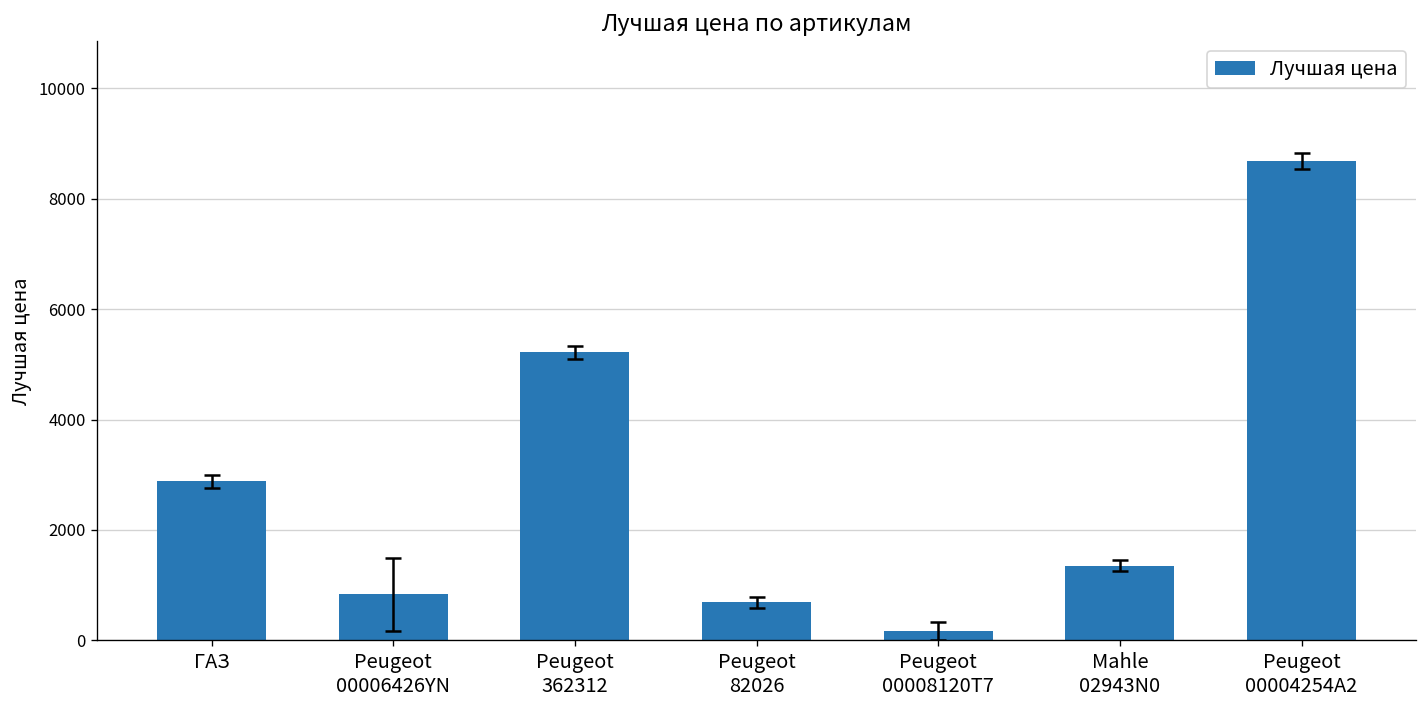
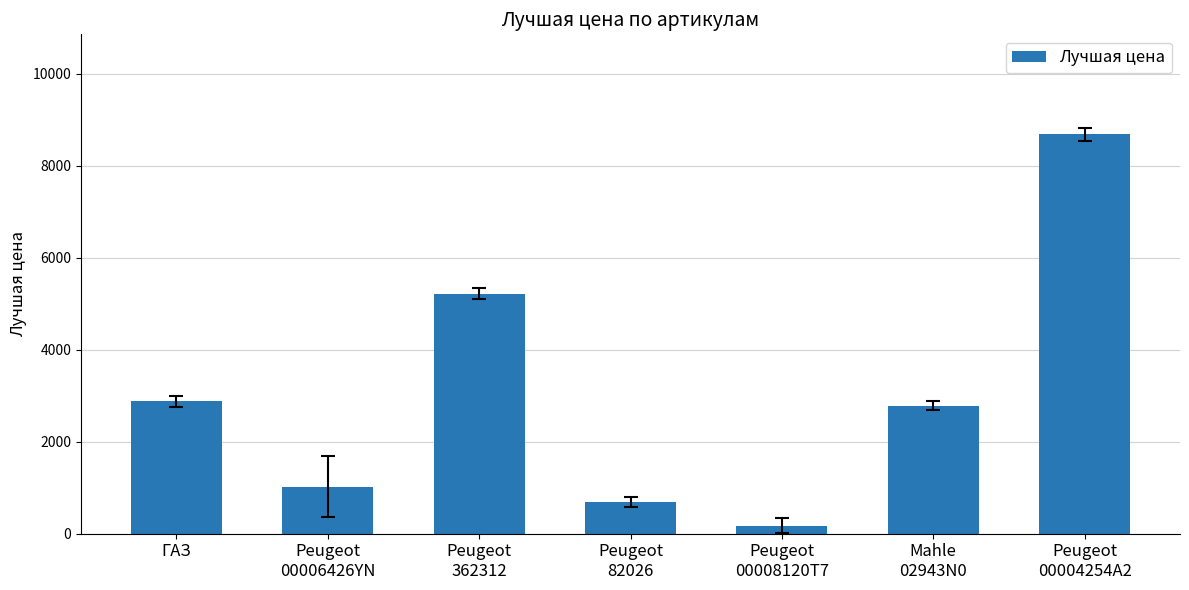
Лучшая цена, Peugeot 00006426YN: 800 -> 1000
Лучшая цена, Mahle 02943N0: 1400 -> 2800
